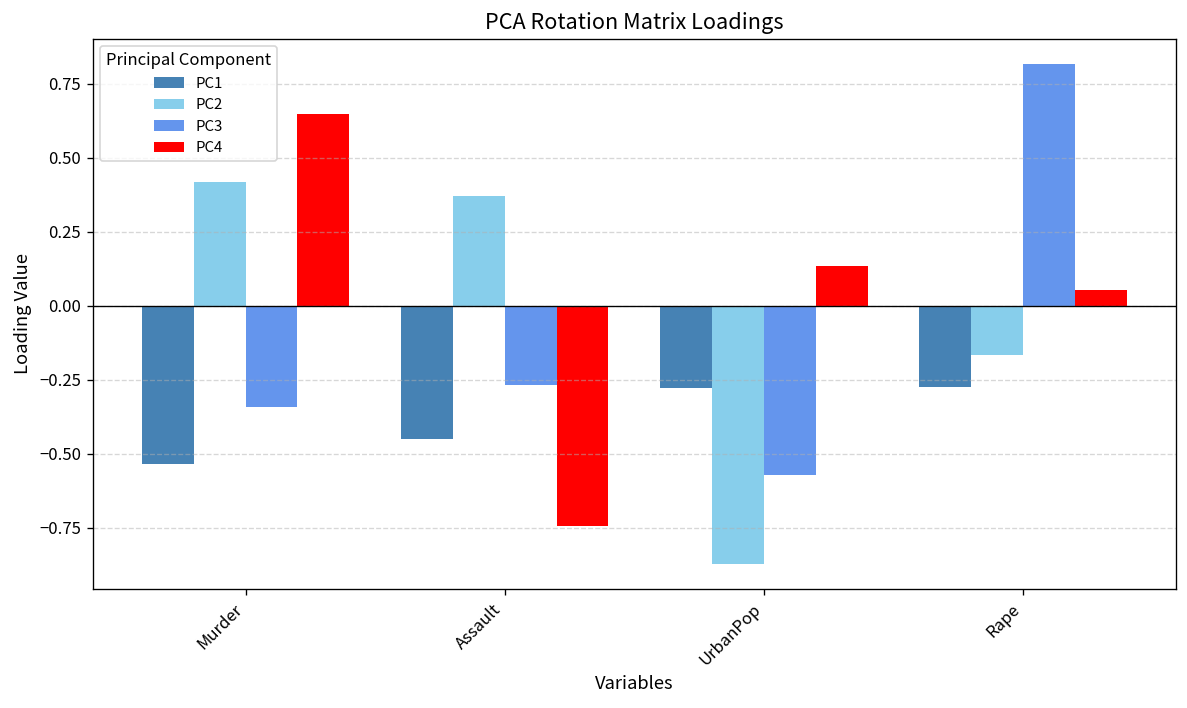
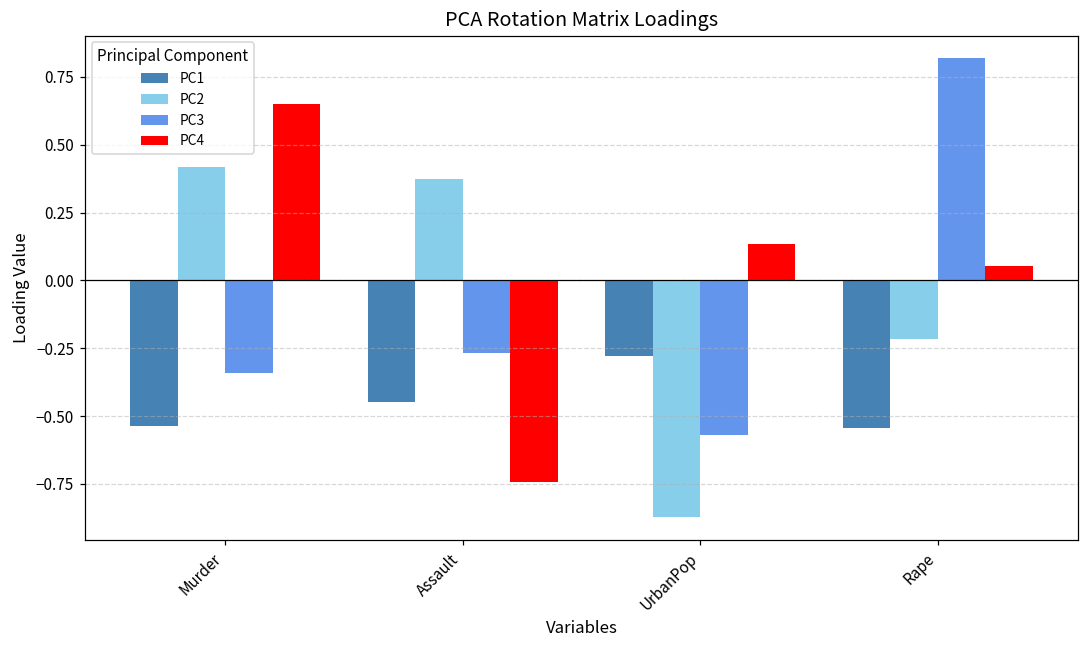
PC1, Rape: -0.27 -> -0.54
PC2, Rape: -0.17 -> -0.22
